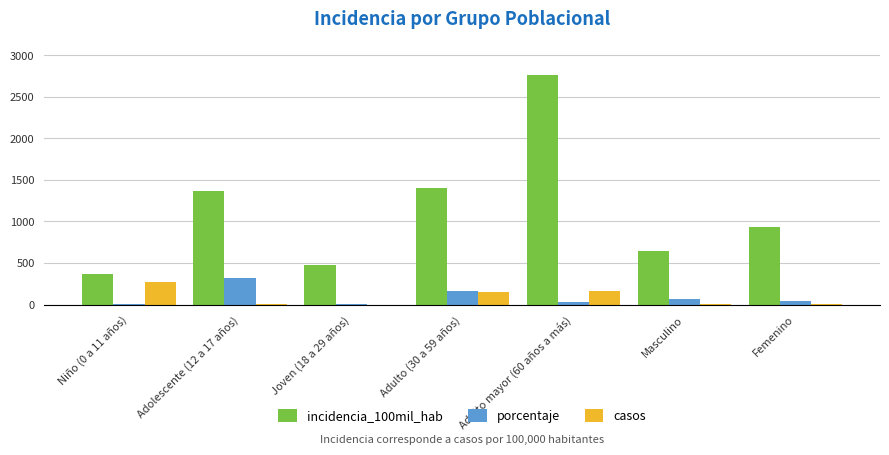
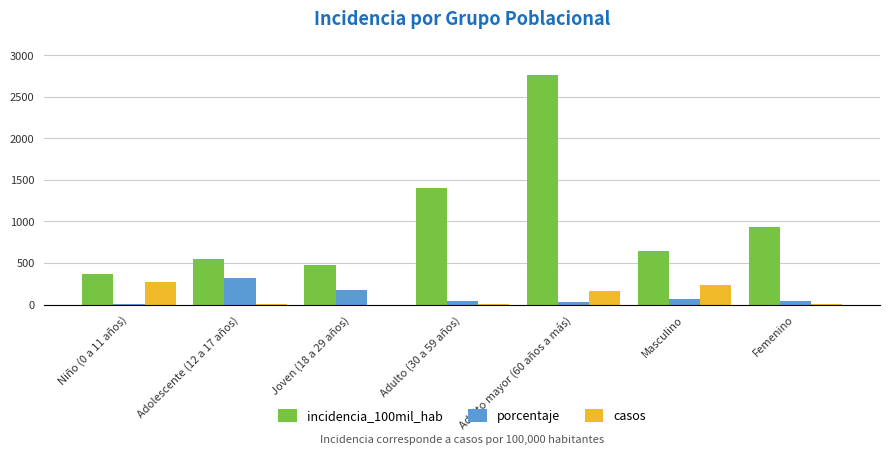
incidencia_100mil_hab, Adolescente (12 a 17 años): 1400 -> 500
porcentaje, Joven (18 a 29 años): 0 -> 200
porcentaje, Adulto (30 a 59 años): 200 -> 0
casos, Adulto (30 a 59 años): 100 -> 0
casos, Masculino: 0 -> 200
